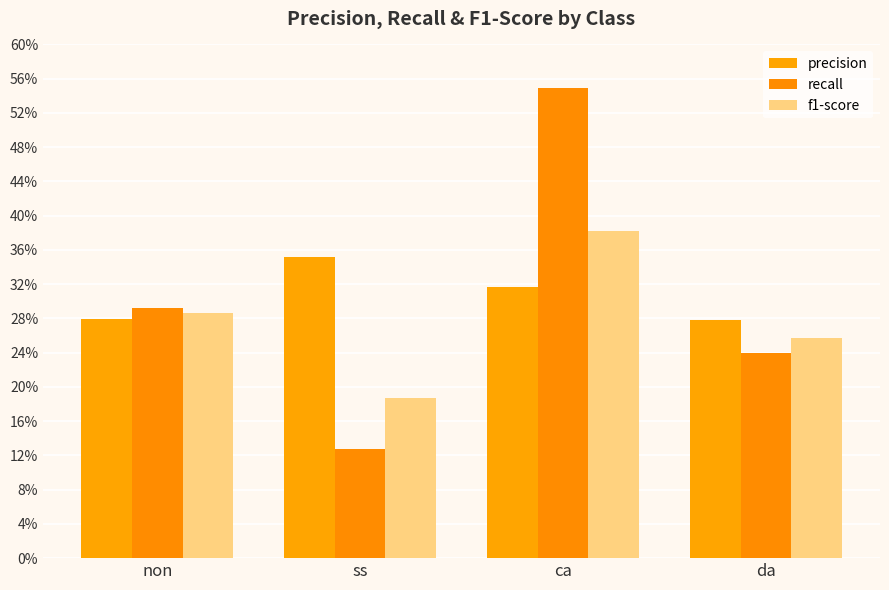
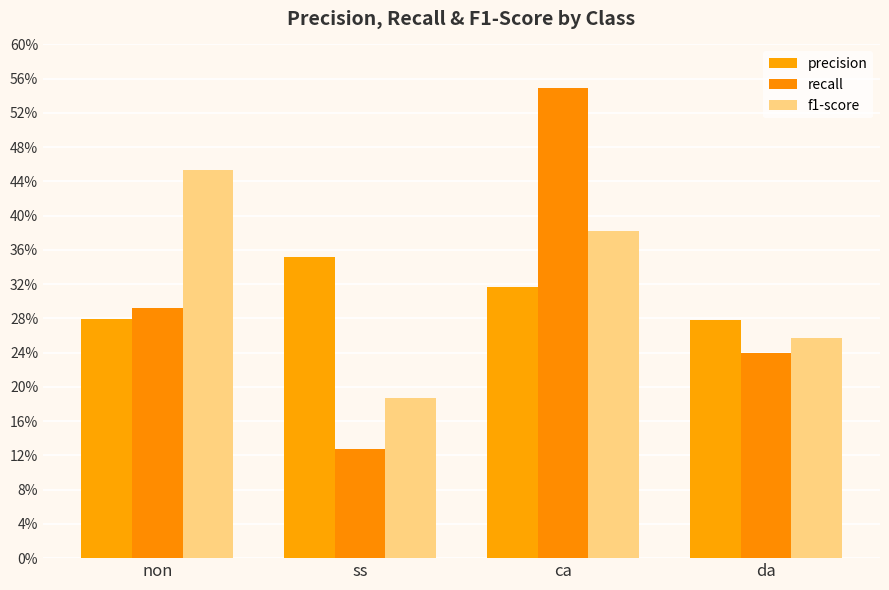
f1-score, non: 29% -> 45%
